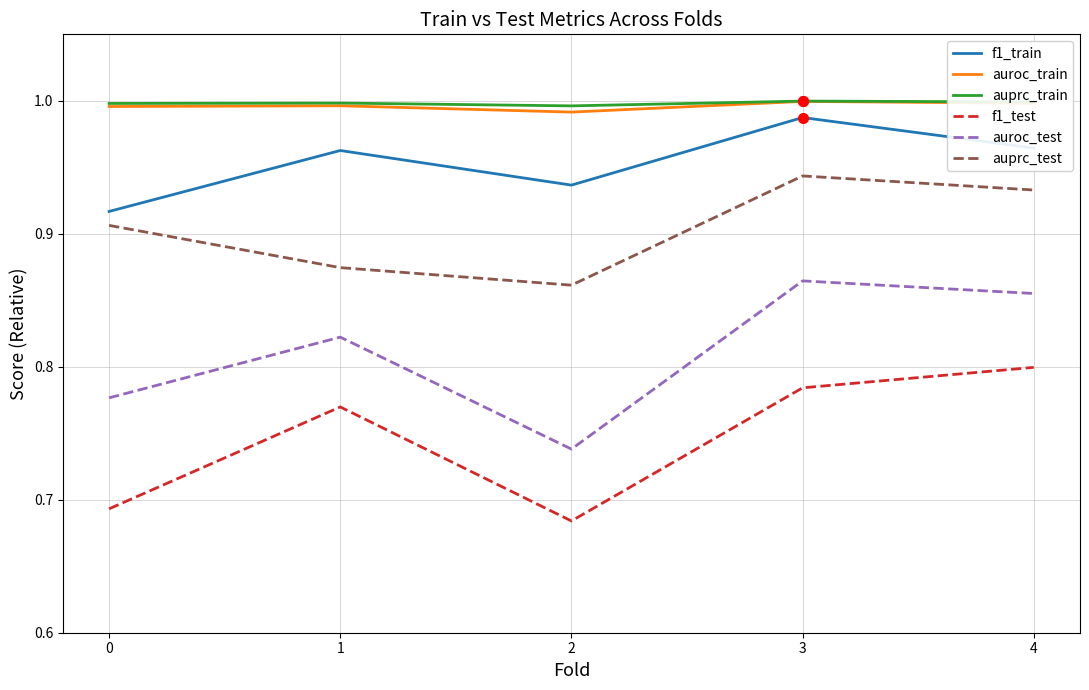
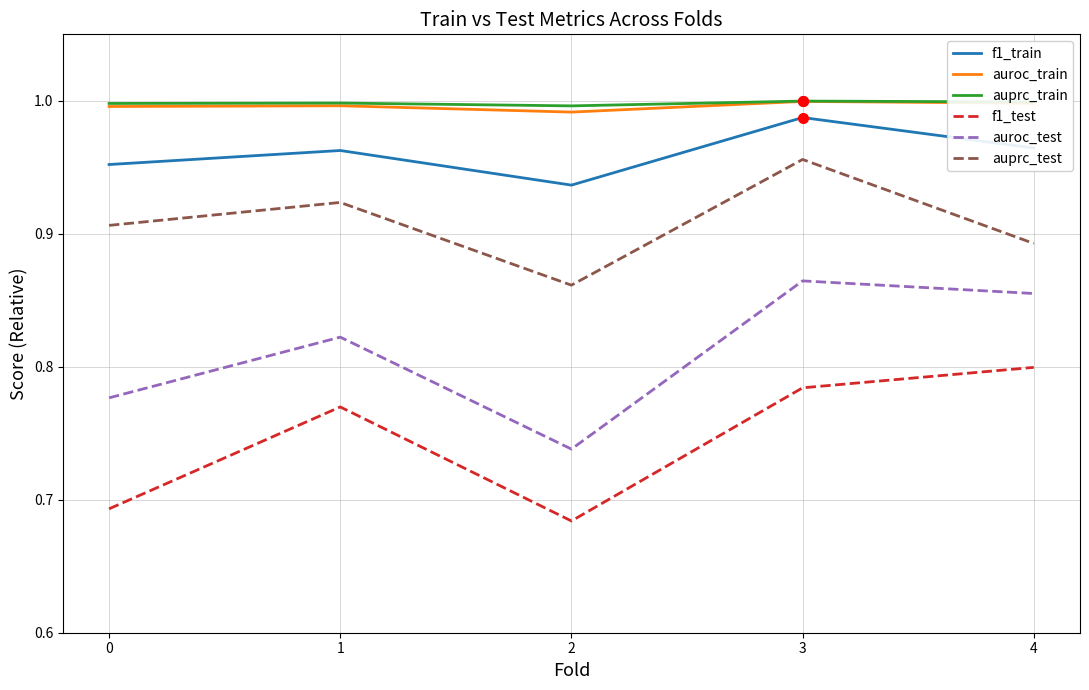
f1_train, 0: 0.917 -> 0.952
auprc_test, 1: 0.875 -> 0.924
auprc_test, 3: 0.944 -> 0.956
auprc_test, 4: 0.933 -> 0.893
